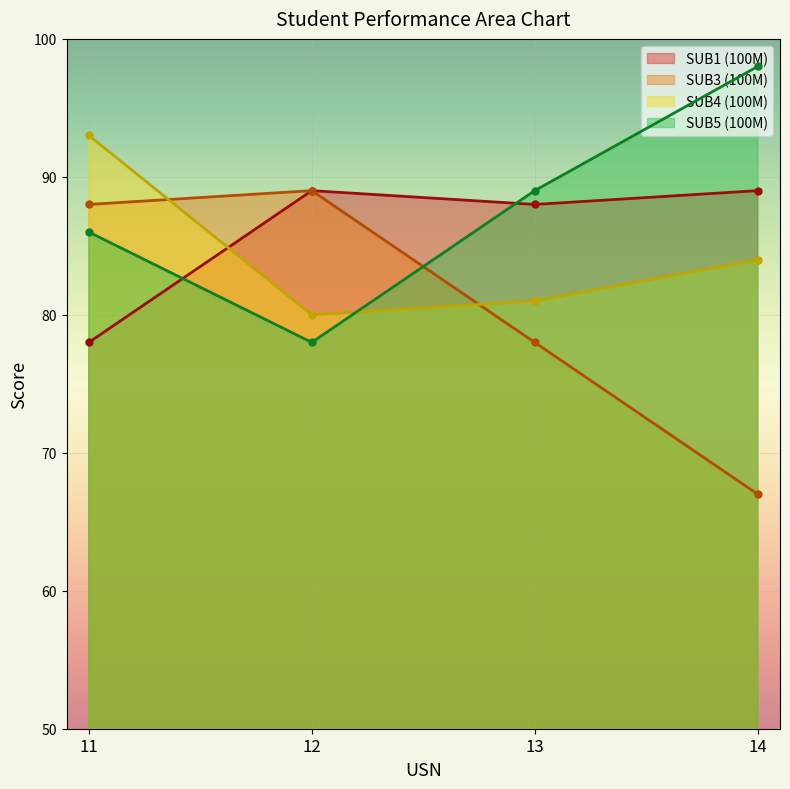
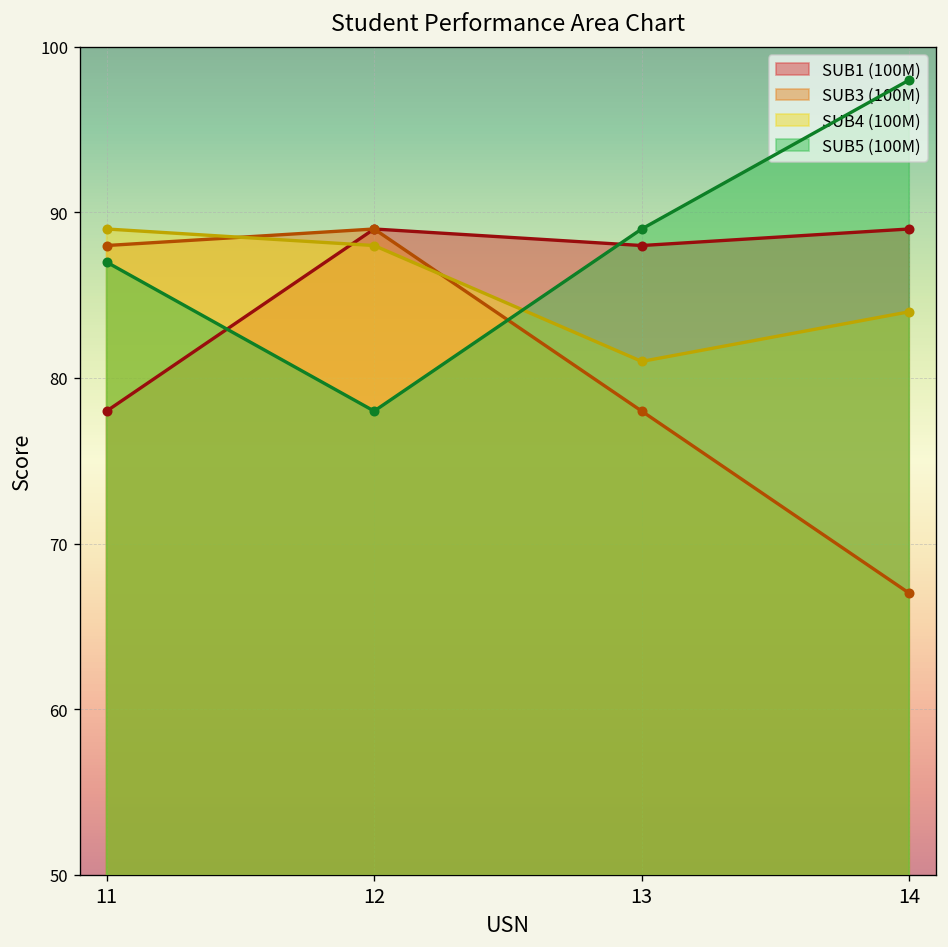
SUB4 (100M), 11: 93 -> 89
SUB5 (100M), 11: 86 -> 87
SUB4 (100M), 12: 80 -> 88
